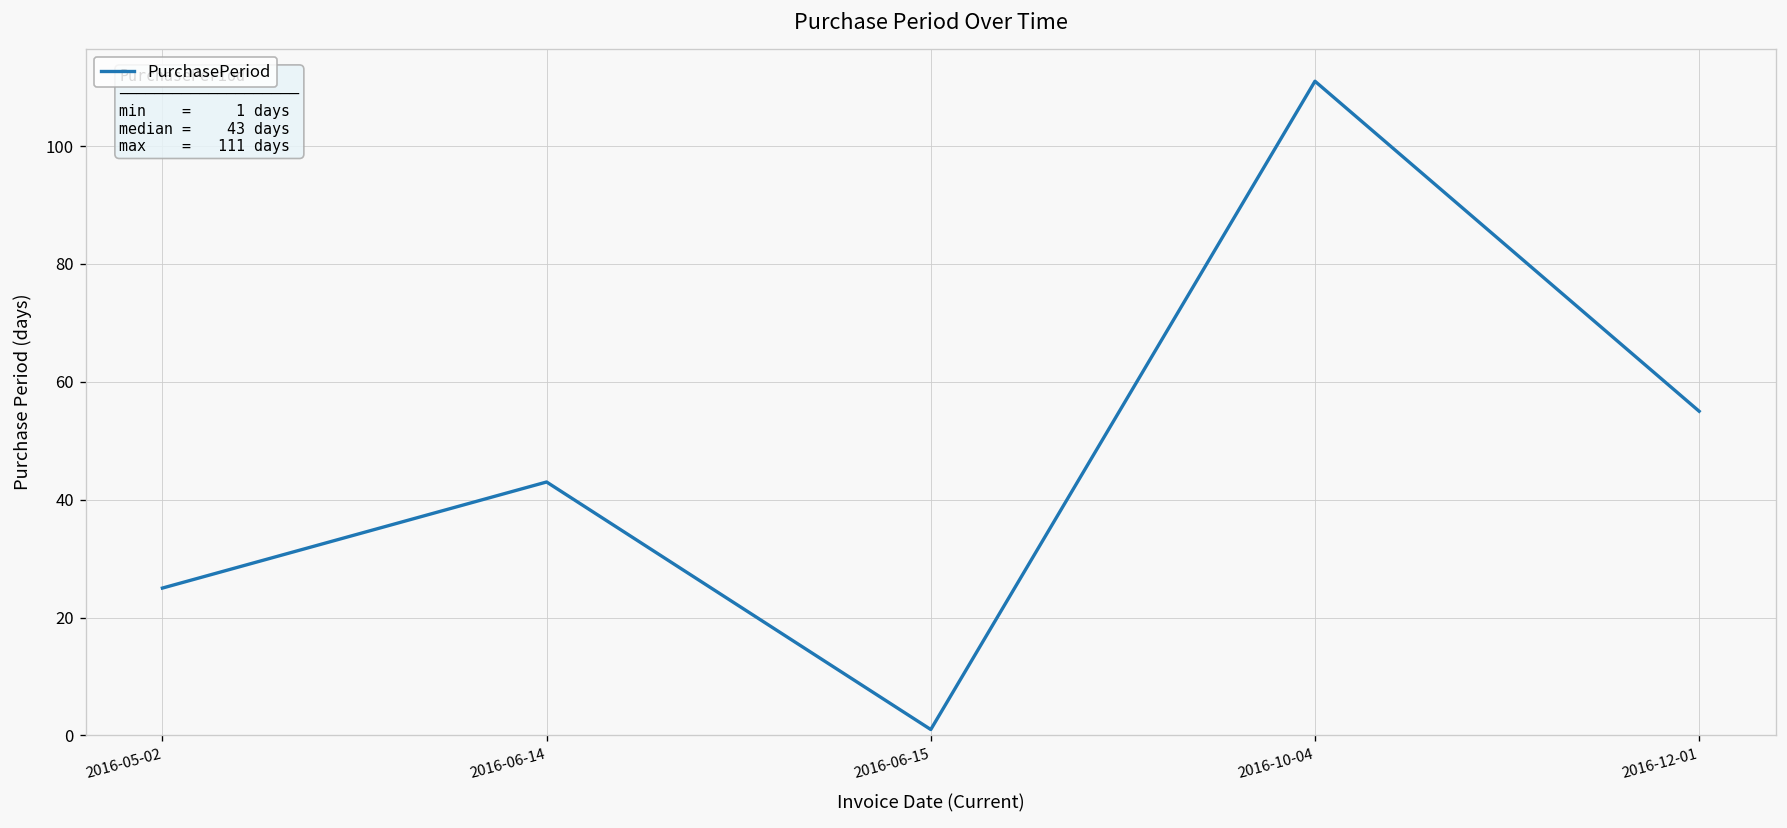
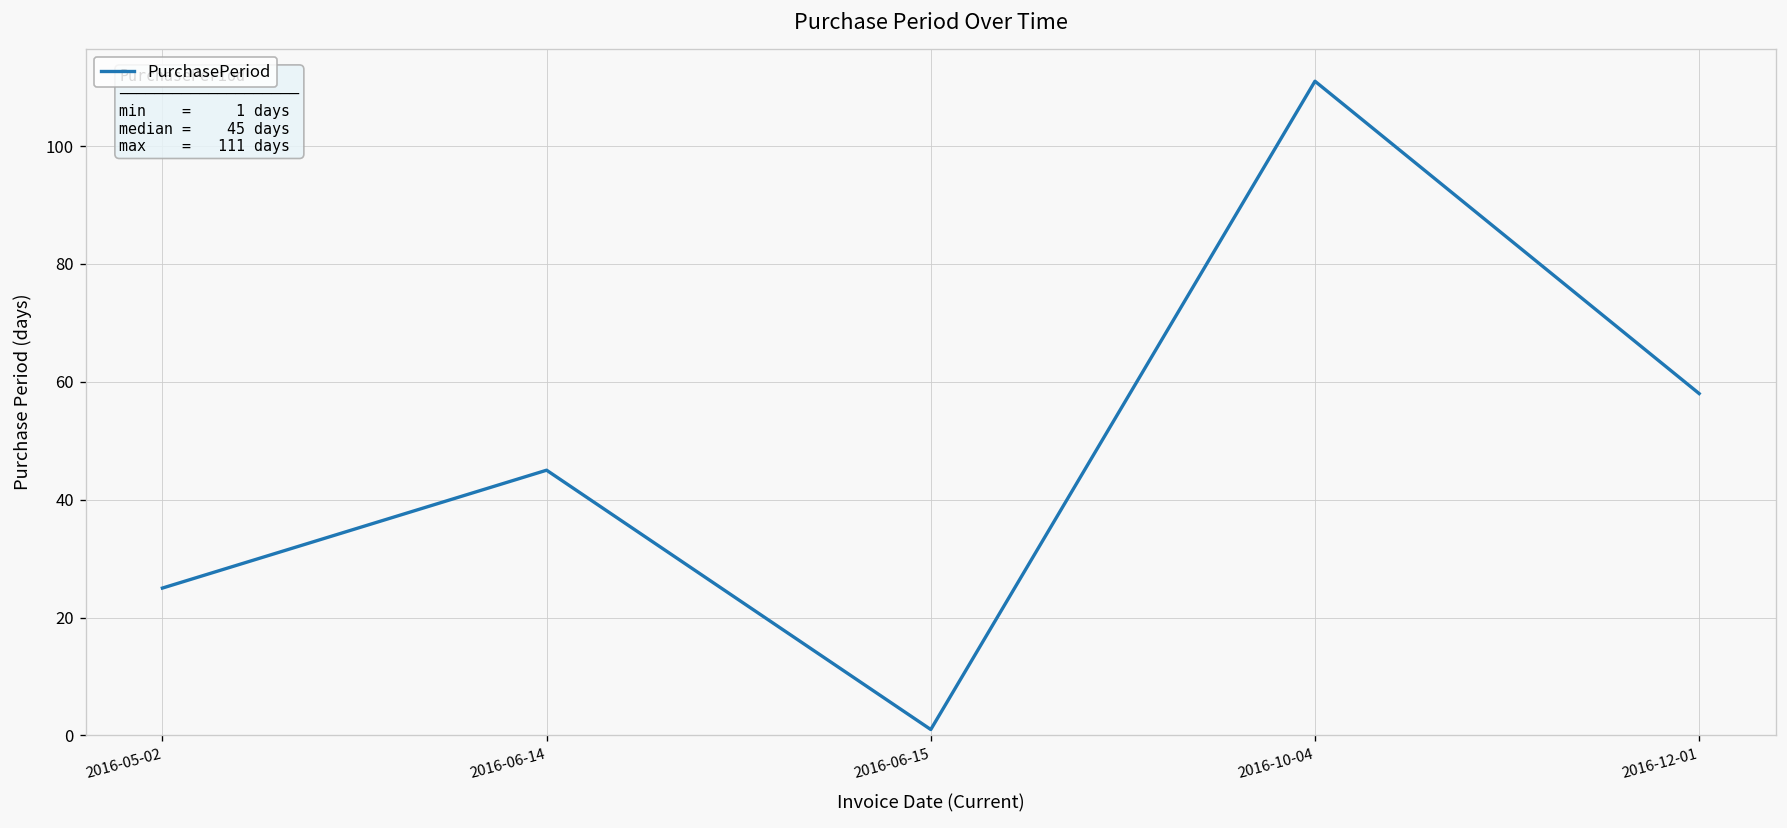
2016-06-14: 43 -> 45
2016-12-01: 55 -> 58
